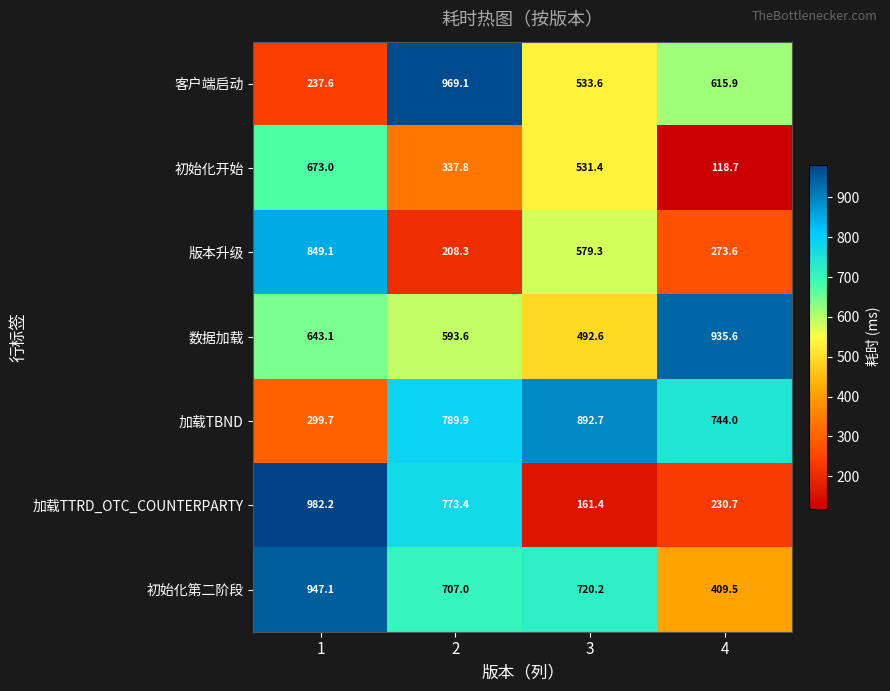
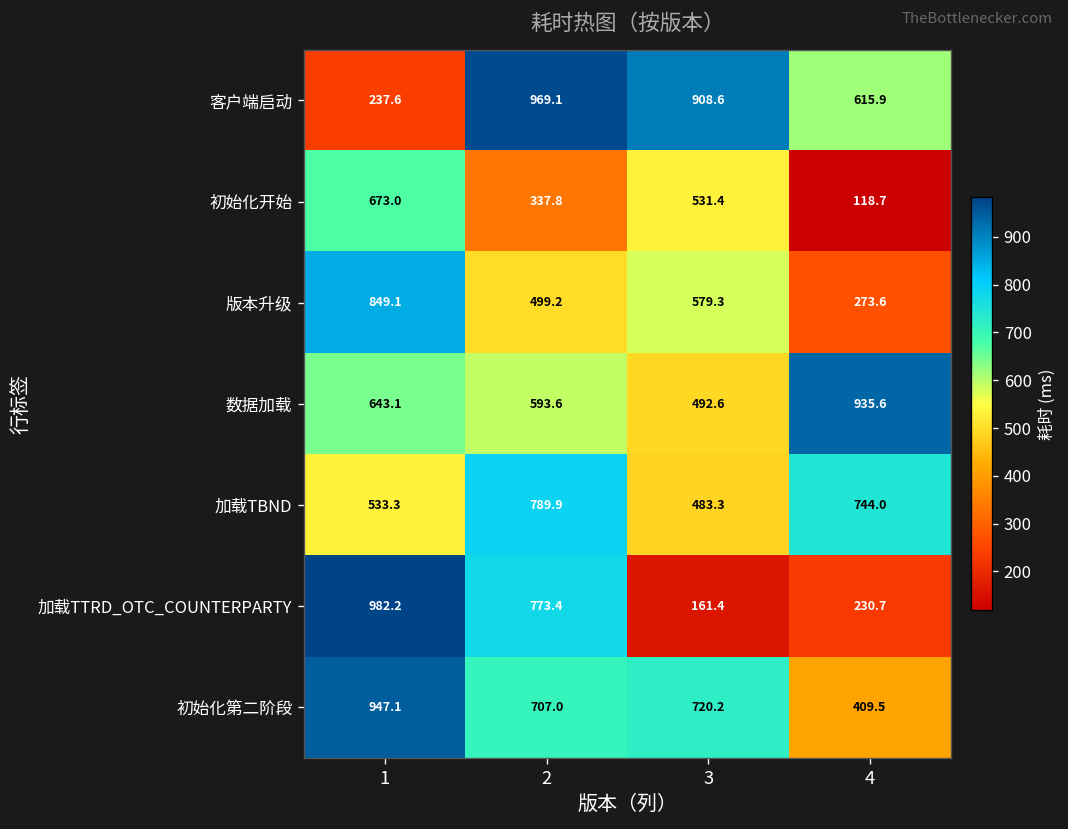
客户端启动, 3: 533.6 -> 908.6
版本升级, 2: 208.3 -> 499.2
加载TBND, 1: 299.7 -> 533.3
加载TBND, 3: 892.7 -> 483.3
